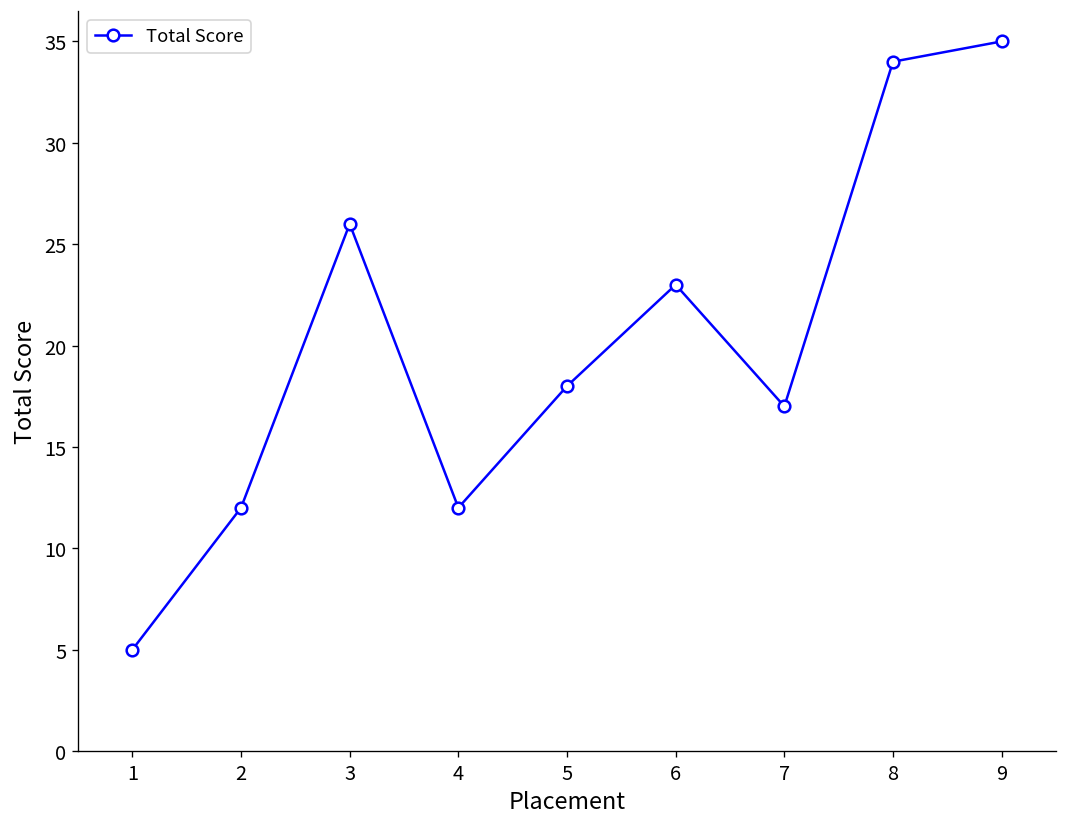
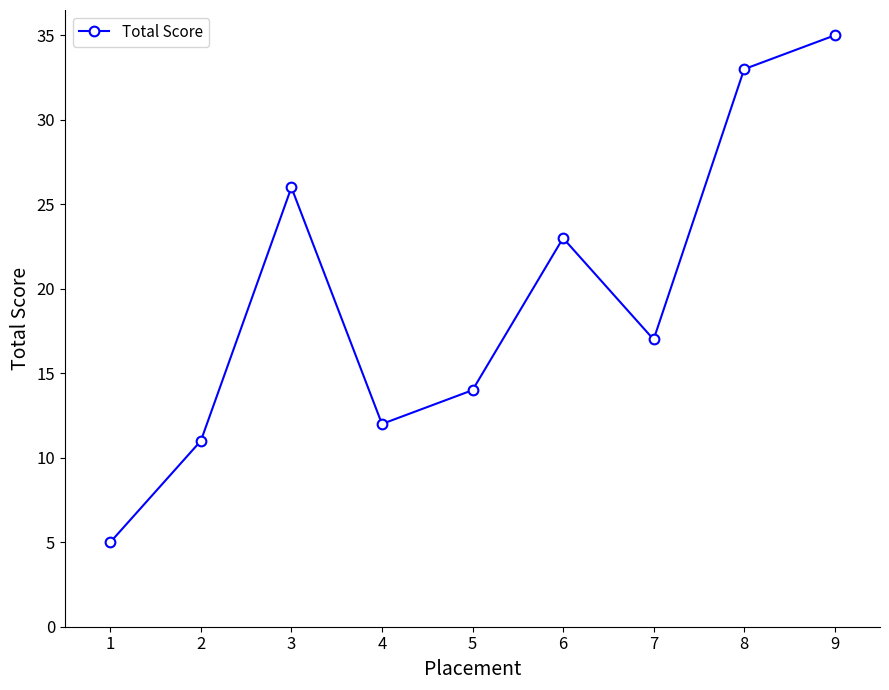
2: 12 -> 11
5: 18 -> 14
8: 34 -> 33
